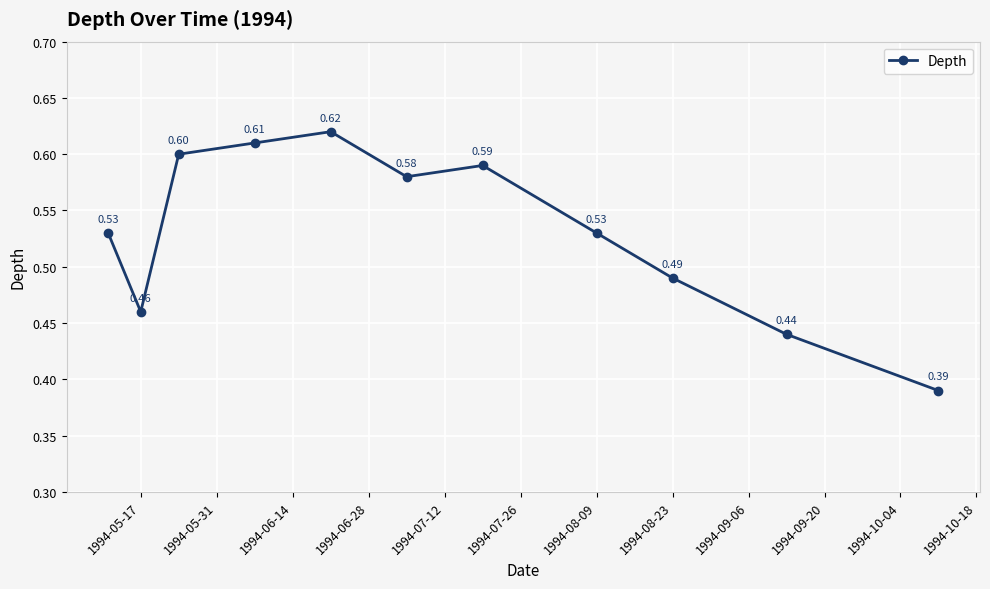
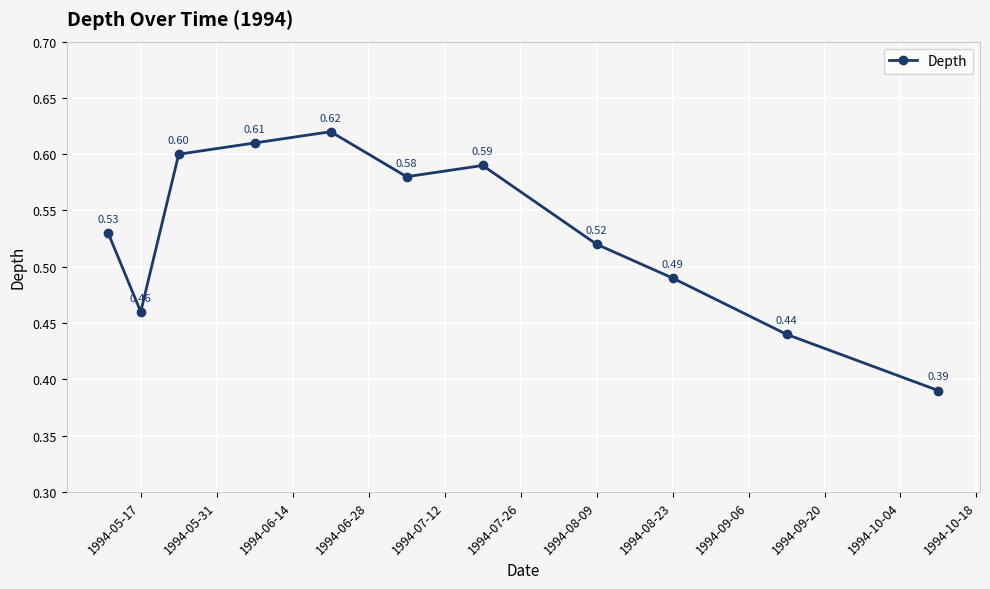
1994-08-09: 0.53 -> 0.52
